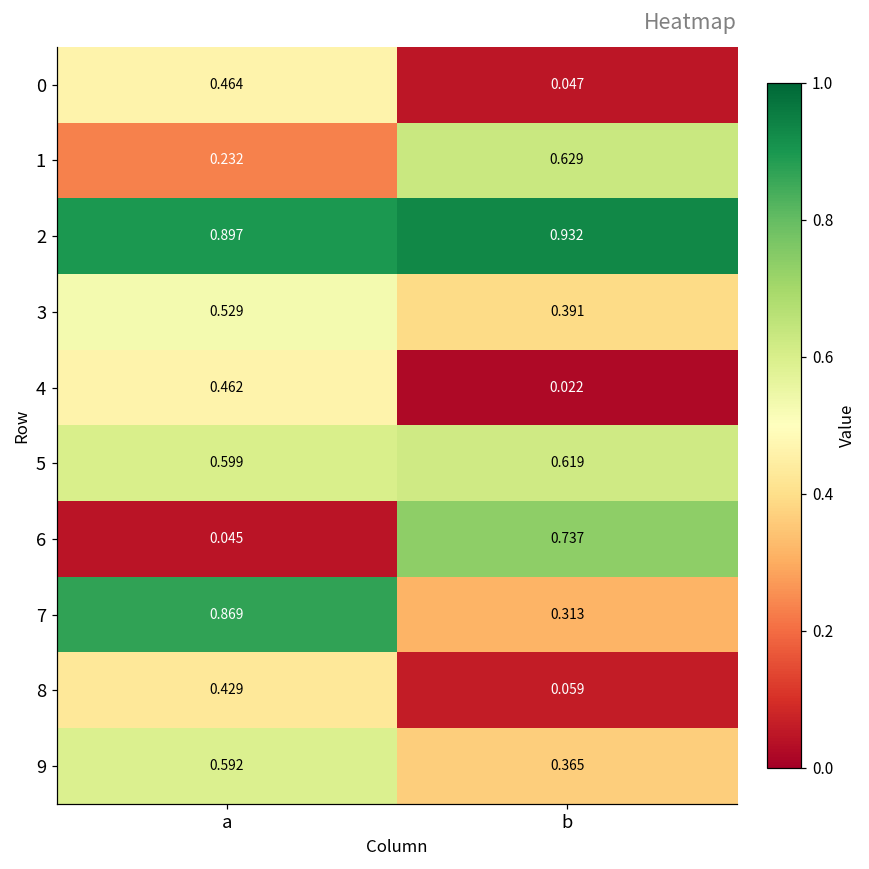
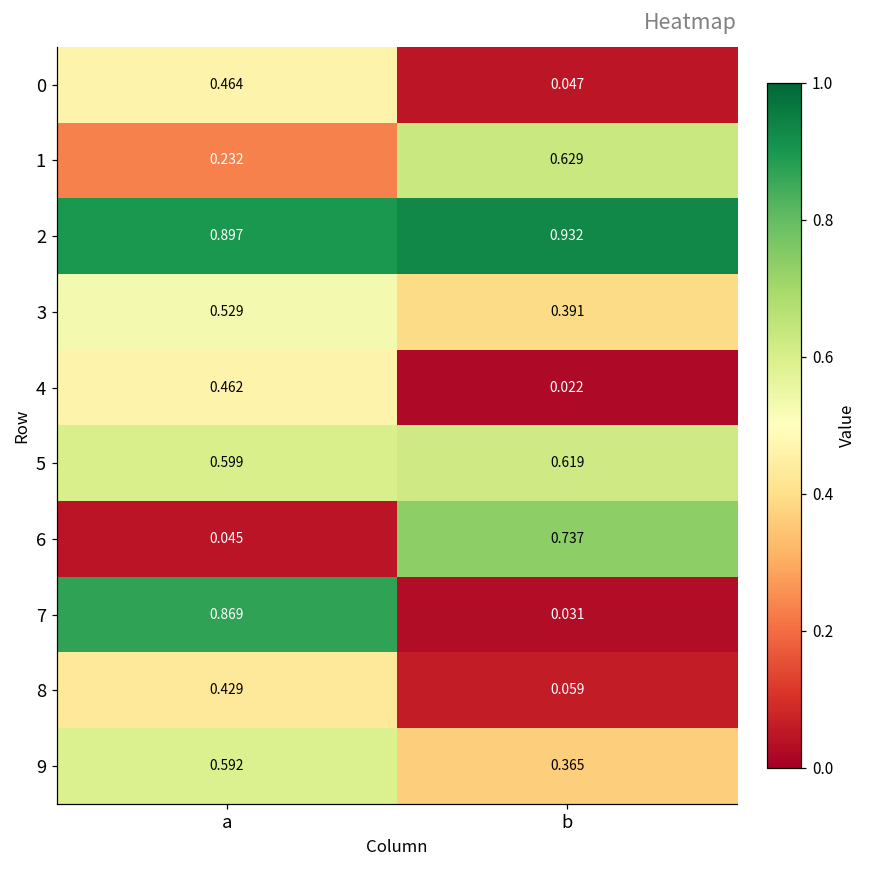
7, b: 0.313 -> 0.031
